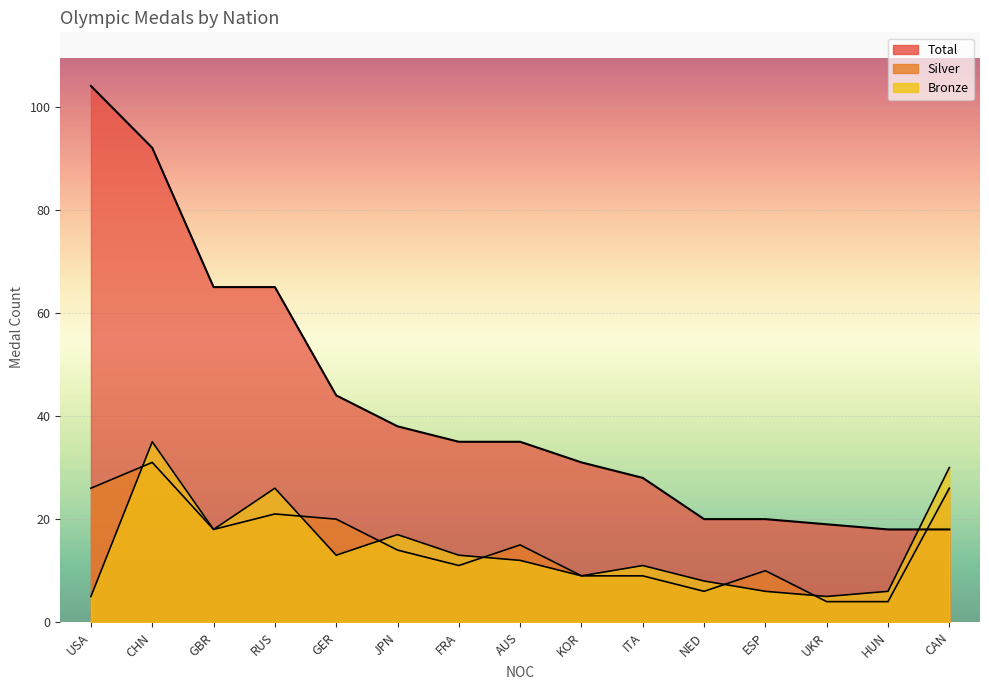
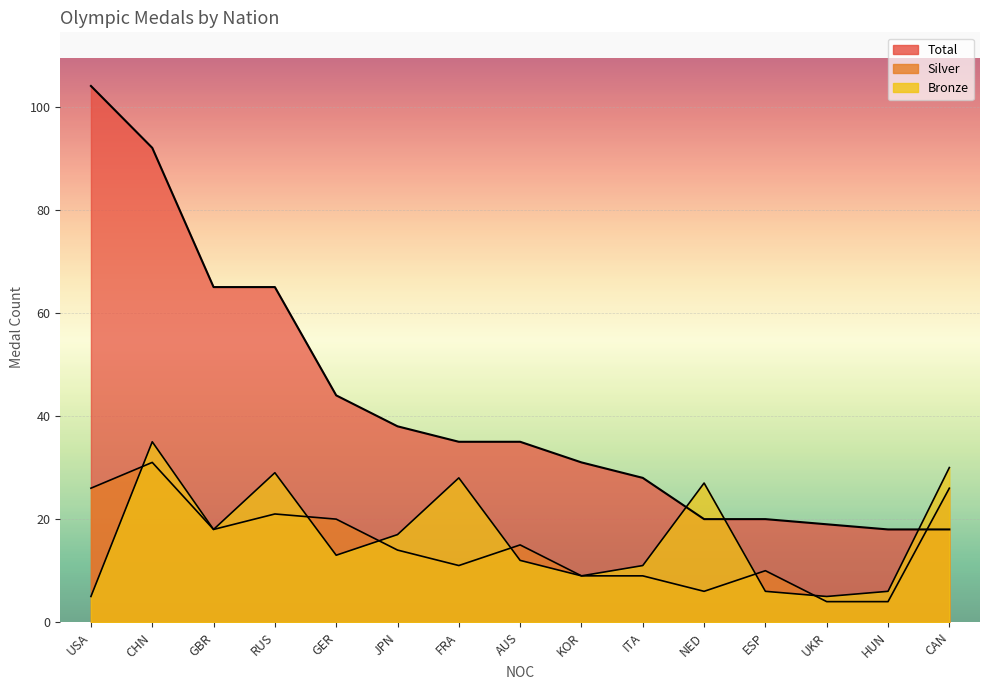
Bronze, RUS: 26 -> 29
Bronze, FRA: 13 -> 28
Bronze, NED: 8 -> 27
